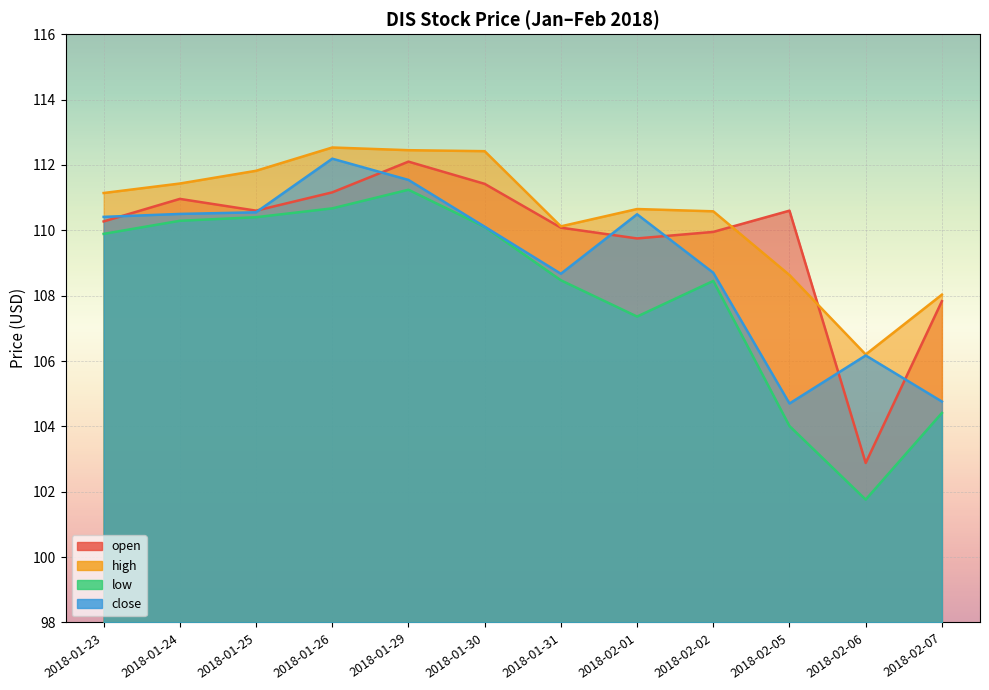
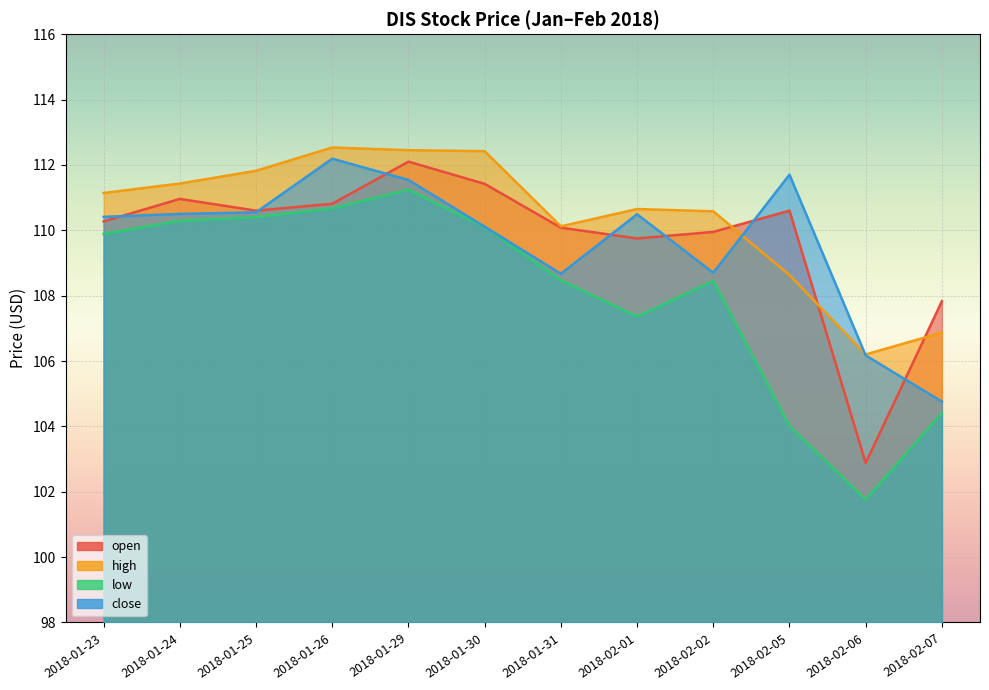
open, 2018-01-26: 111.2 -> 110.8
close, 2018-02-05: 104.7 -> 111.7
high, 2018-02-07: 108.0 -> 106.9
